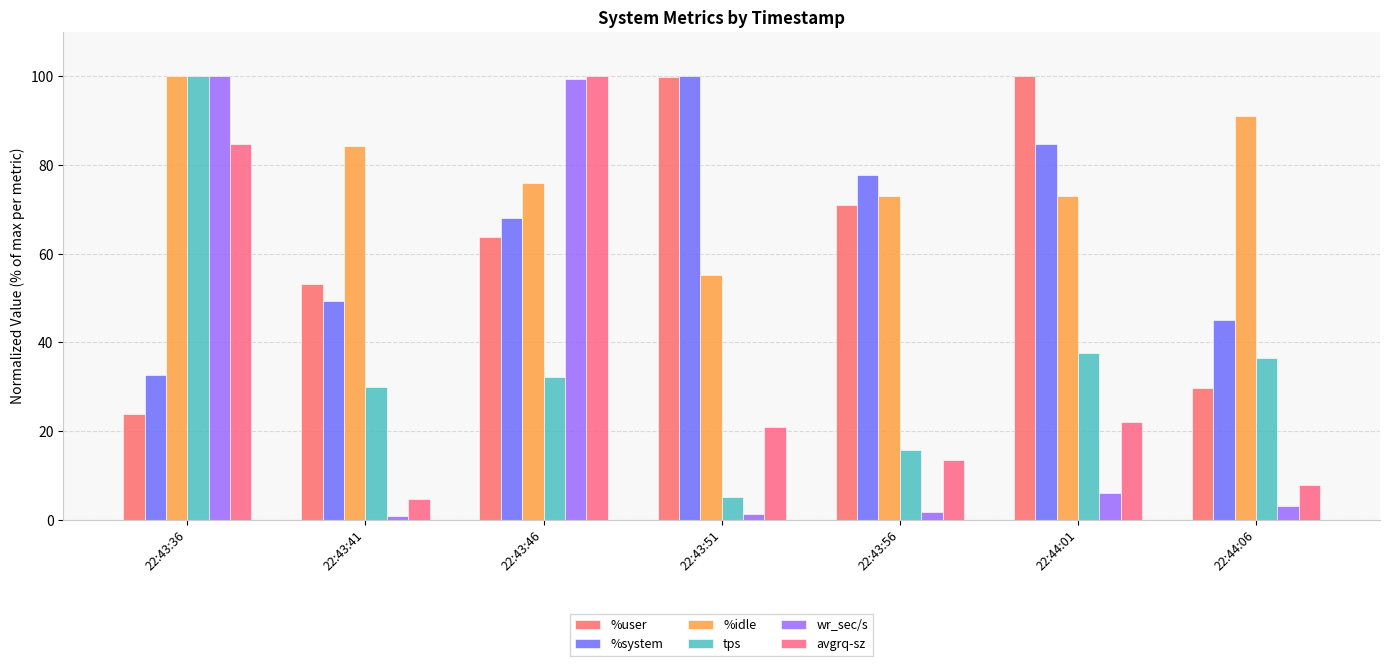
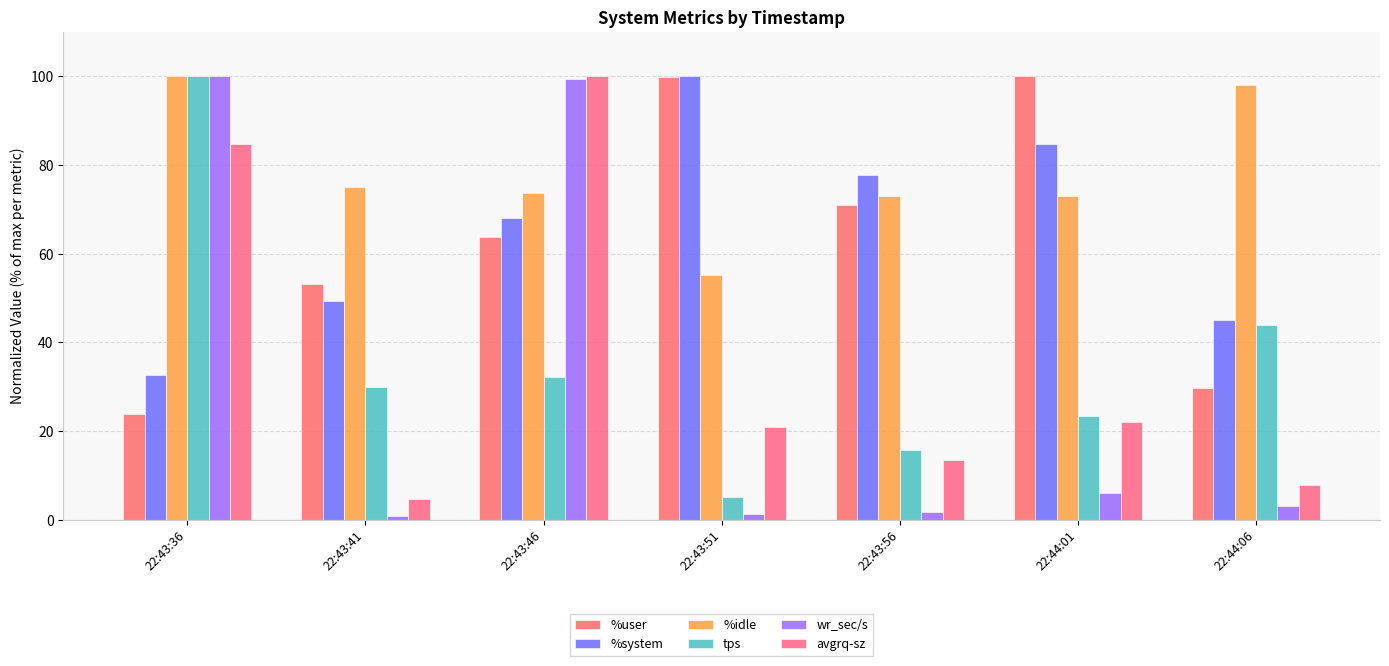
%idle, 22:43:41: 84 -> 75
%idle, 22:43:46: 76 -> 74
tps, 22:44:01: 38 -> 23
%idle, 22:44:06: 91 -> 98
tps, 22:44:06: 36 -> 44
